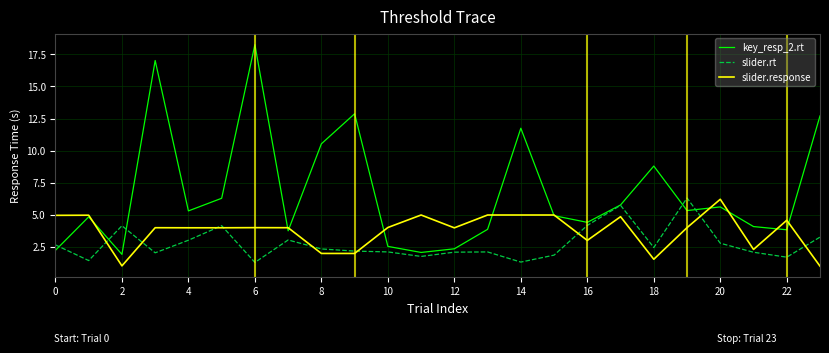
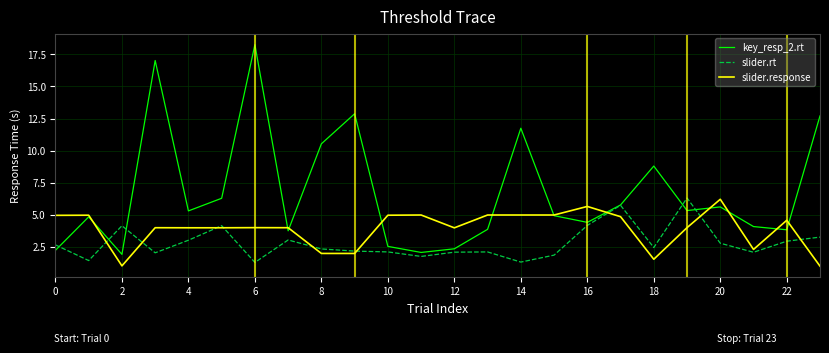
slider.response, 10: 4.0 -> 5.0
slider.response, 16: 3.0 -> 5.7
slider.rt, 22: 1.7 -> 2.9
